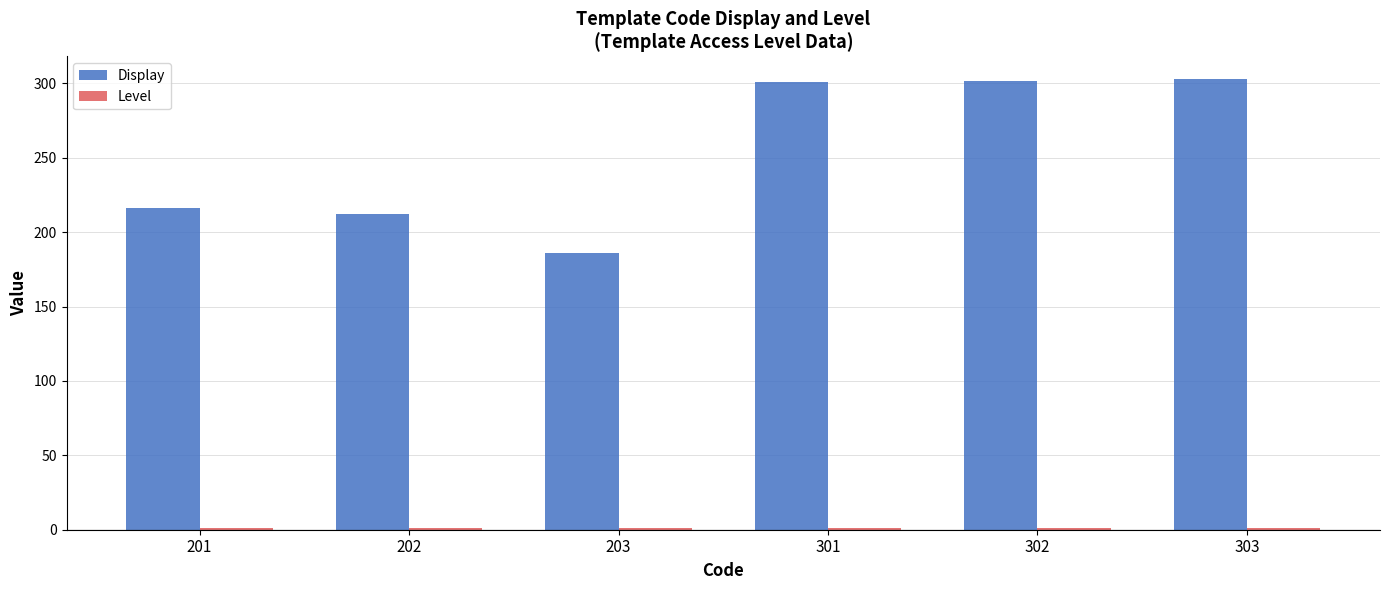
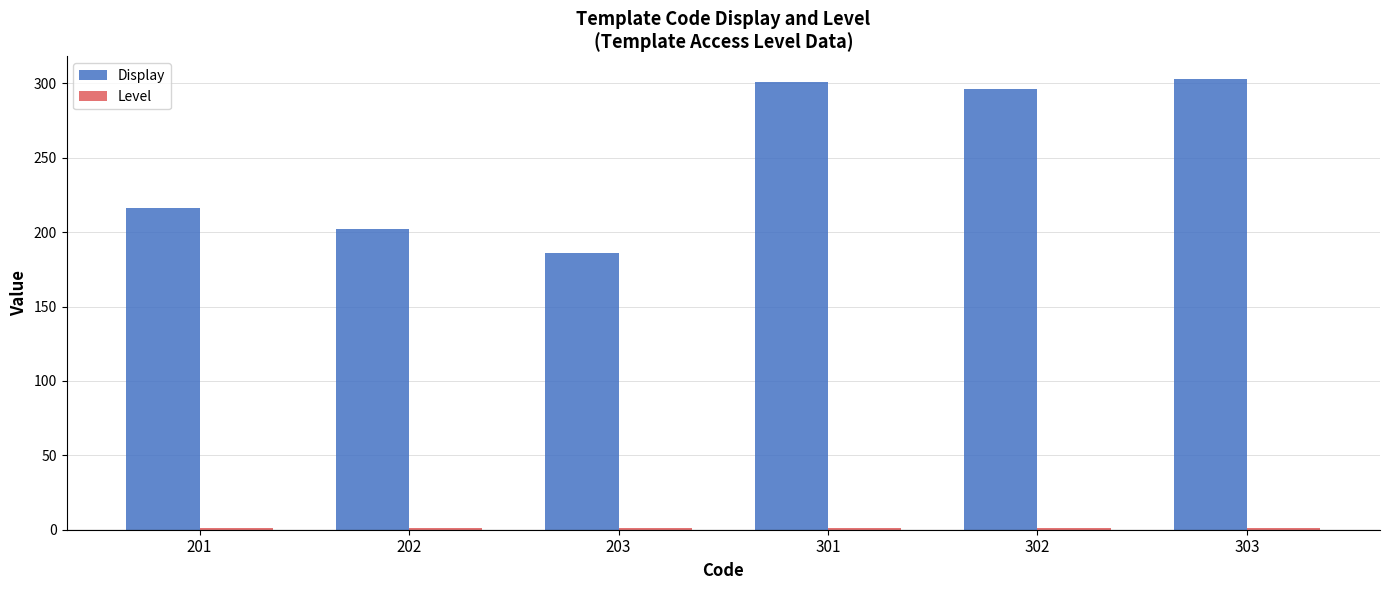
Display, 202: 212 -> 202
Display, 302: 302 -> 296
